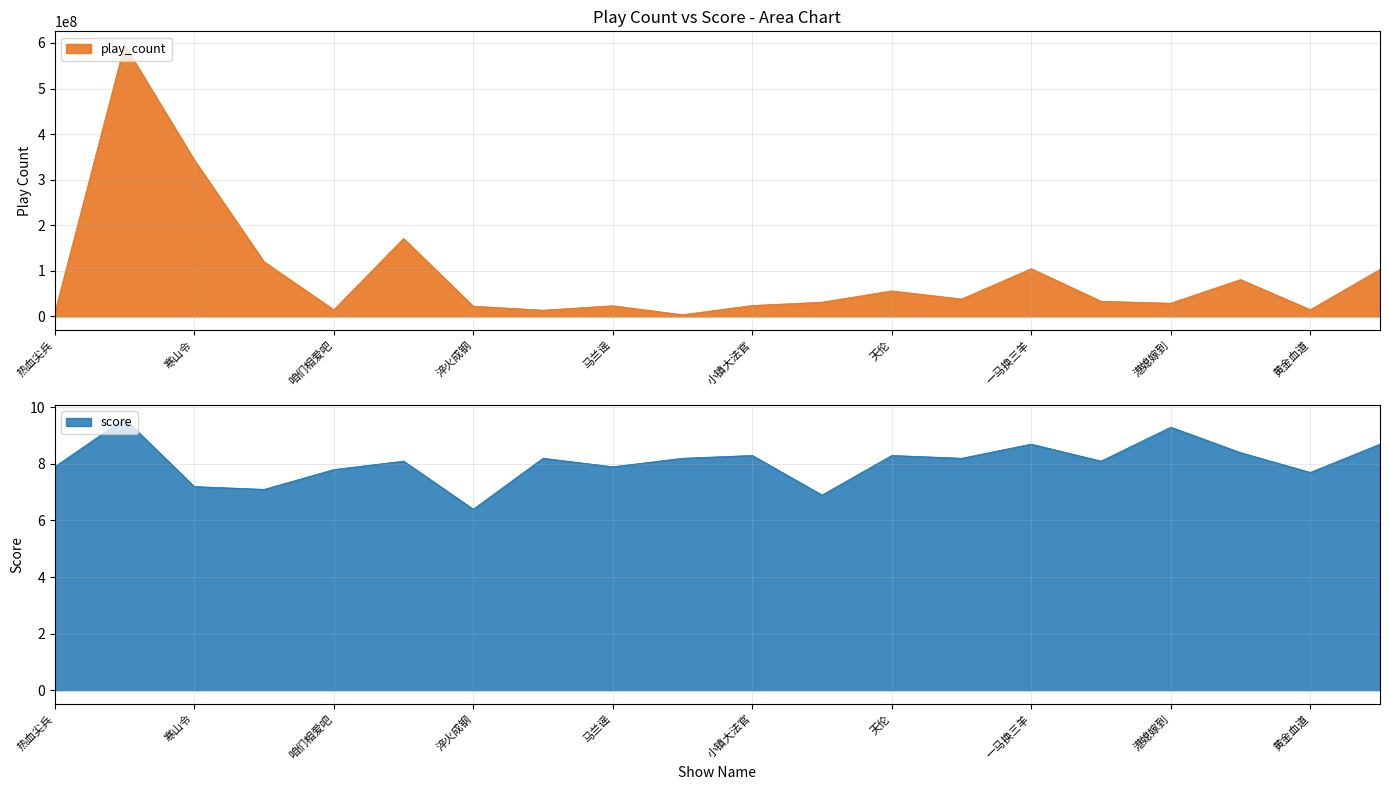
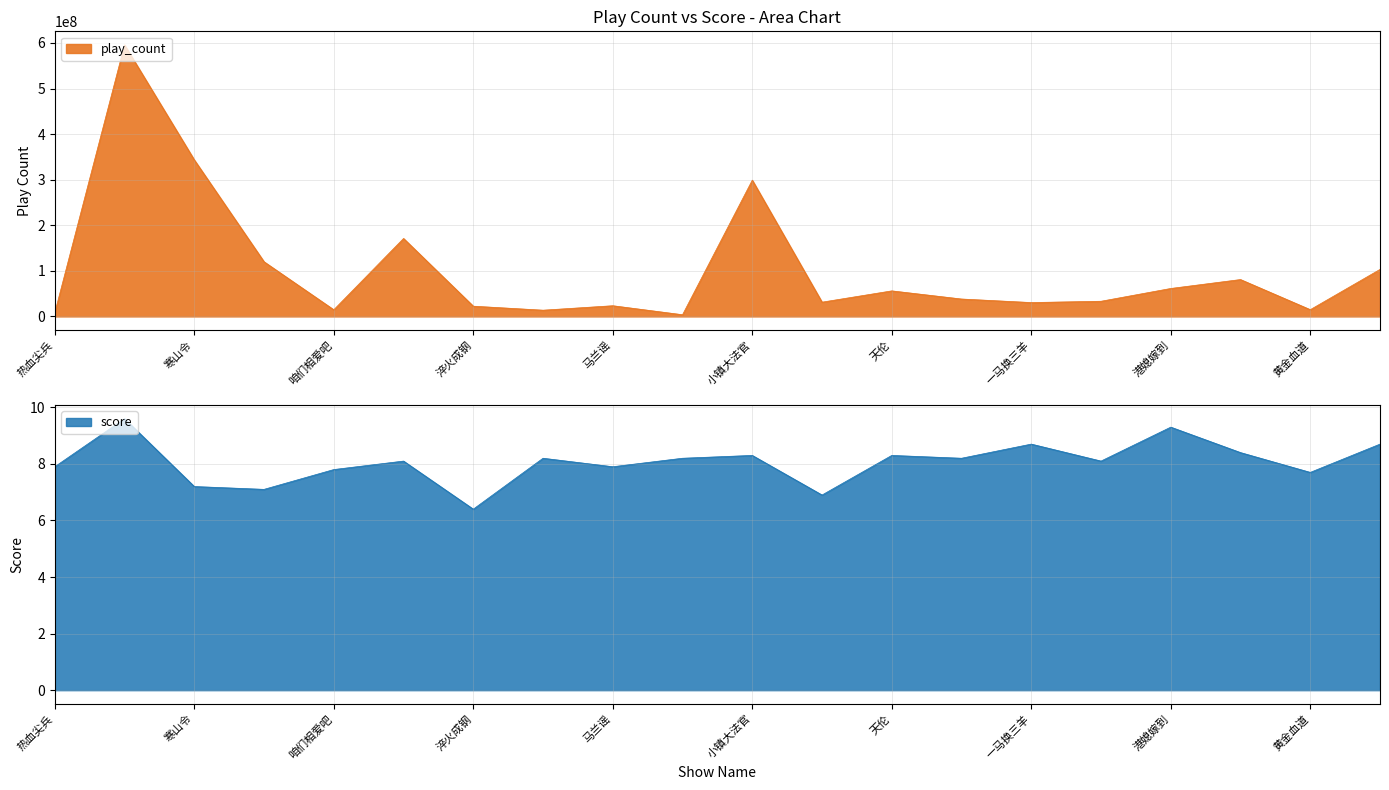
Play Count vs Score - Area Chart, 小镇大法官: 20000000 -> 300000000
Play Count vs Score - Area Chart, 一马换三羊: 100000000 -> 30000000
Play Count vs Score - Area Chart, 港媳嫁到: 30000000 -> 60000000
